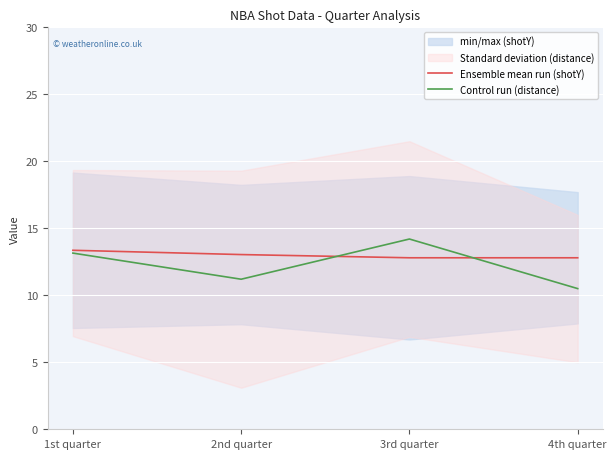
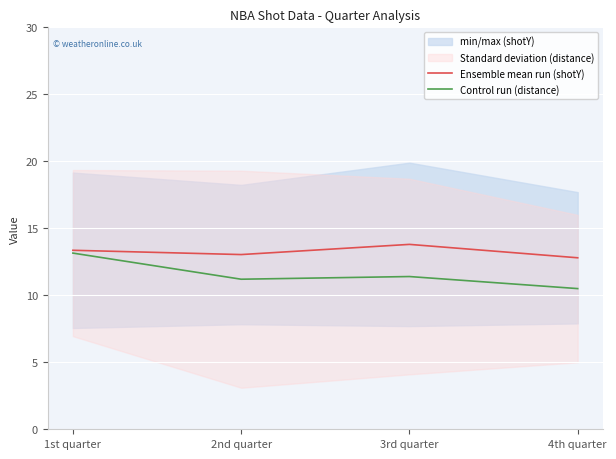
Ensemble mean run (shotY), 3rd quarter: 12.8 -> 13.8
Control run (distance), 3rd quarter: 14.2 -> 11.4
